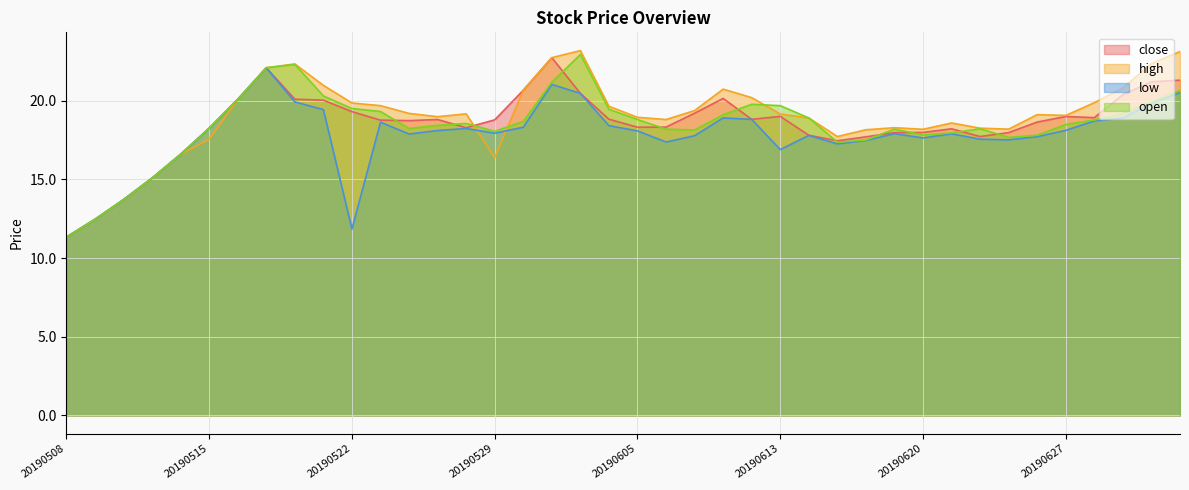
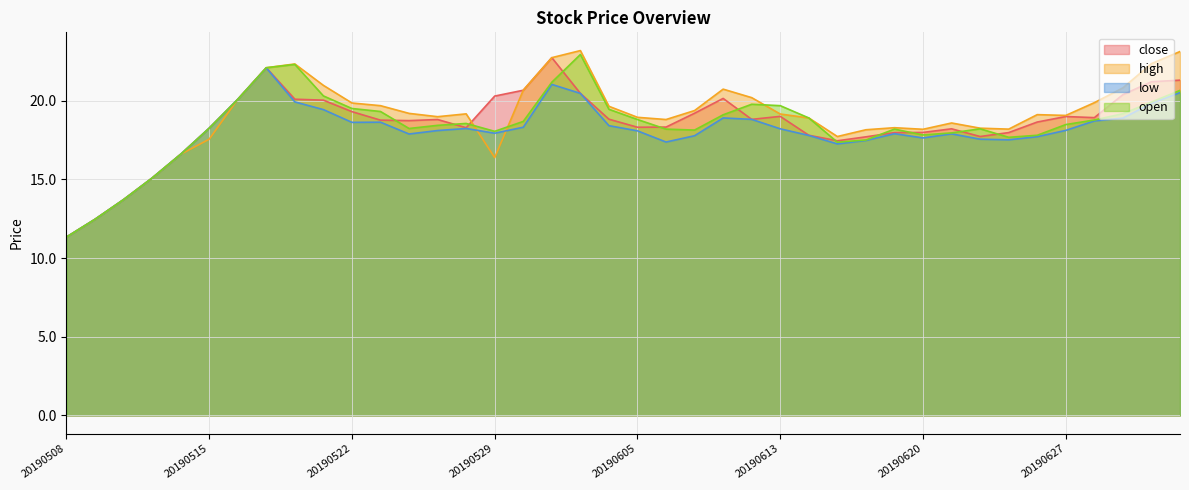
low, 20190522: 11.8 -> 18.6
close, 20190529: 18.8 -> 20.3
low, 20190613: 16.9 -> 18.2
